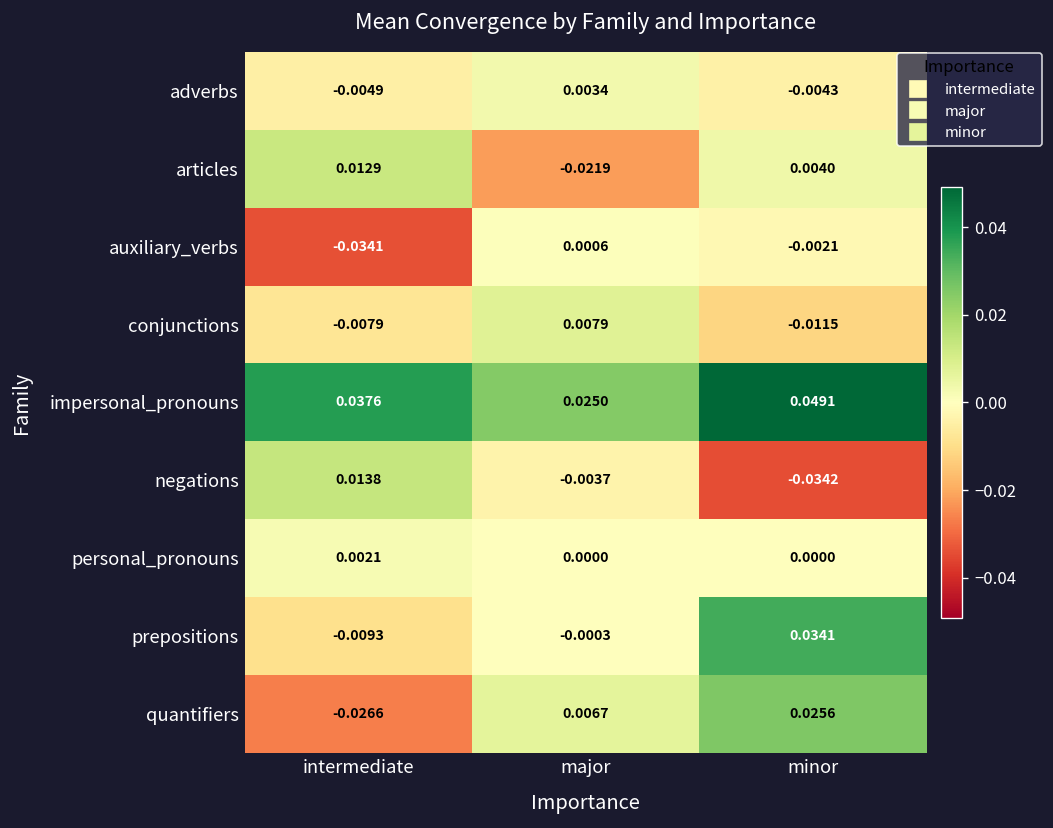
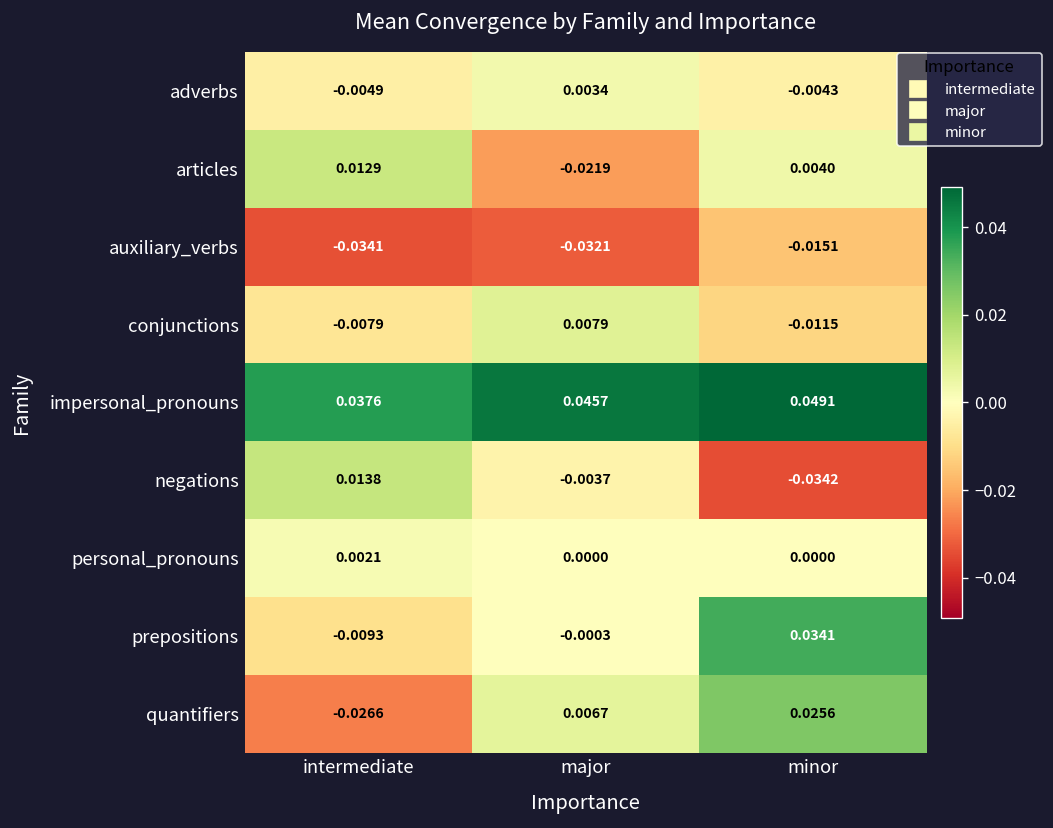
auxiliary_verbs, major: 0.0006 -> -0.0321
auxiliary_verbs, minor: -0.0021 -> -0.0151
impersonal_pronouns, major: 0.0250 -> 0.0457
